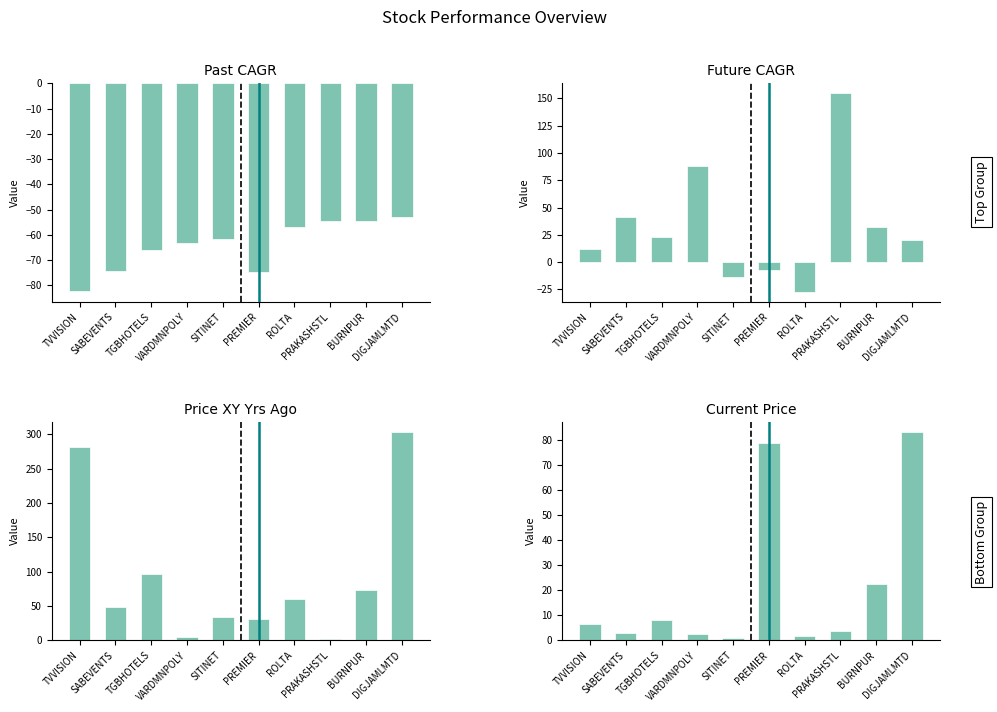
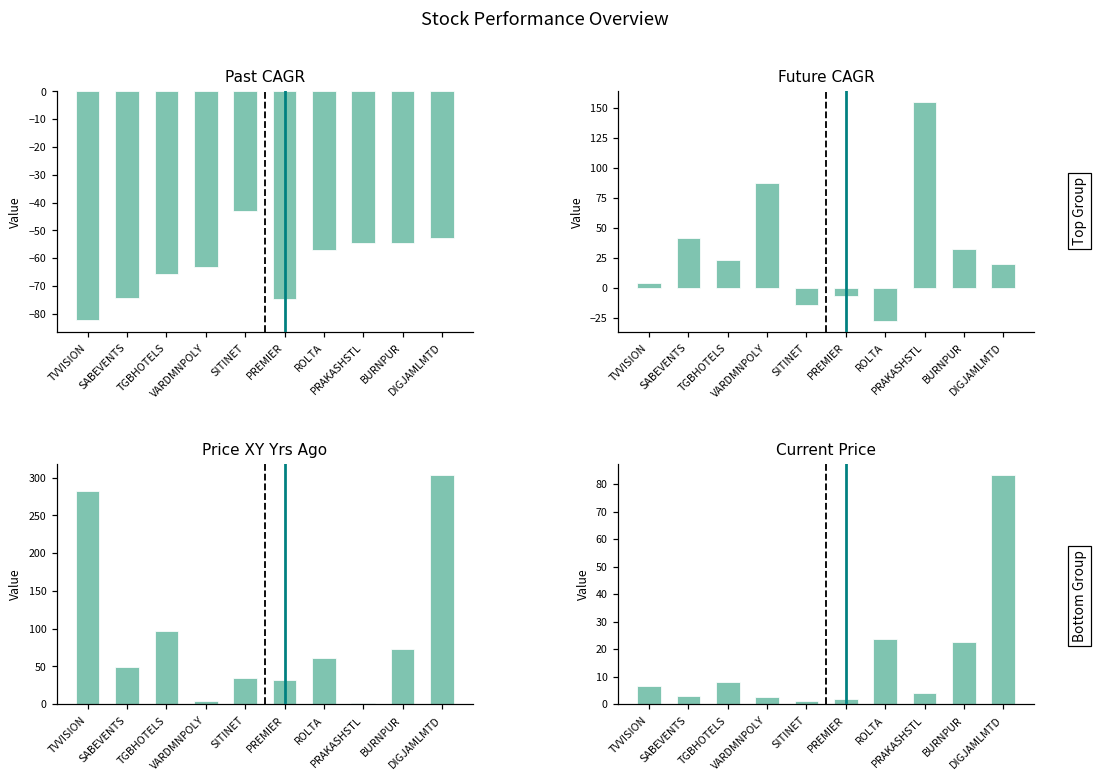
Past CAGR, SITINET: -62 -> -43
Future CAGR, TVVISION: 12 -> 4
Current Price, PREMIER: 79 -> 2
Current Price, ROLTA: 2 -> 24
